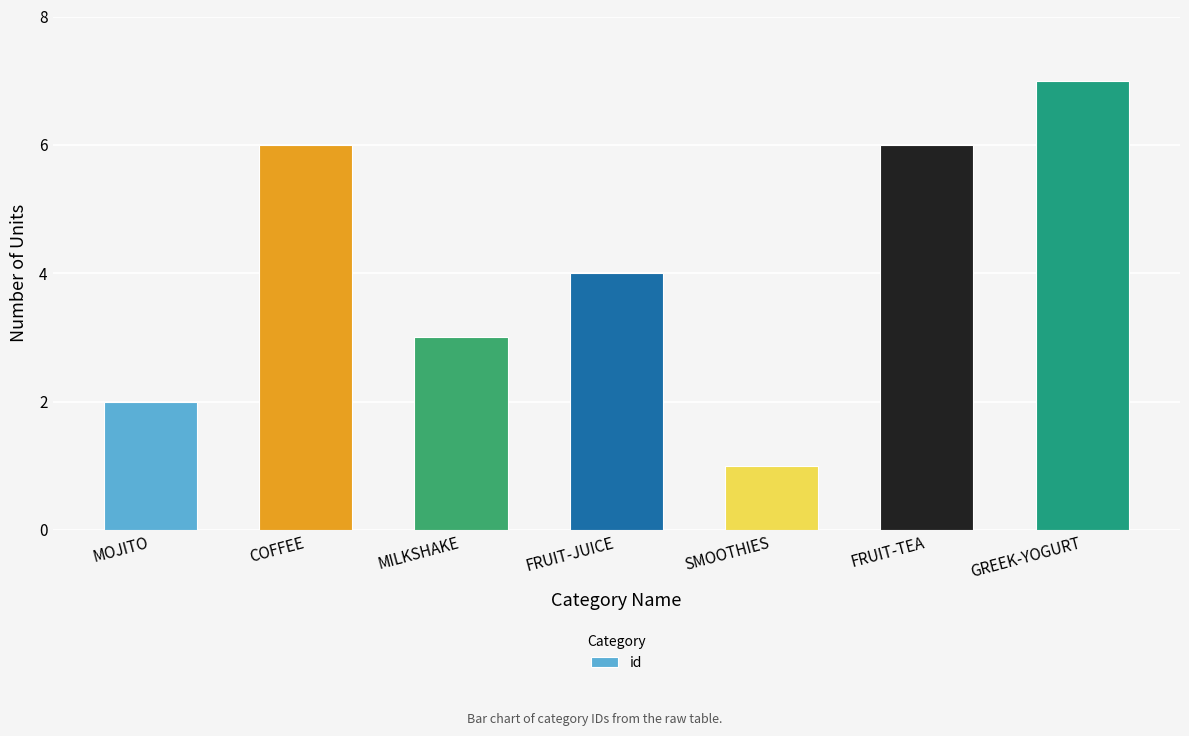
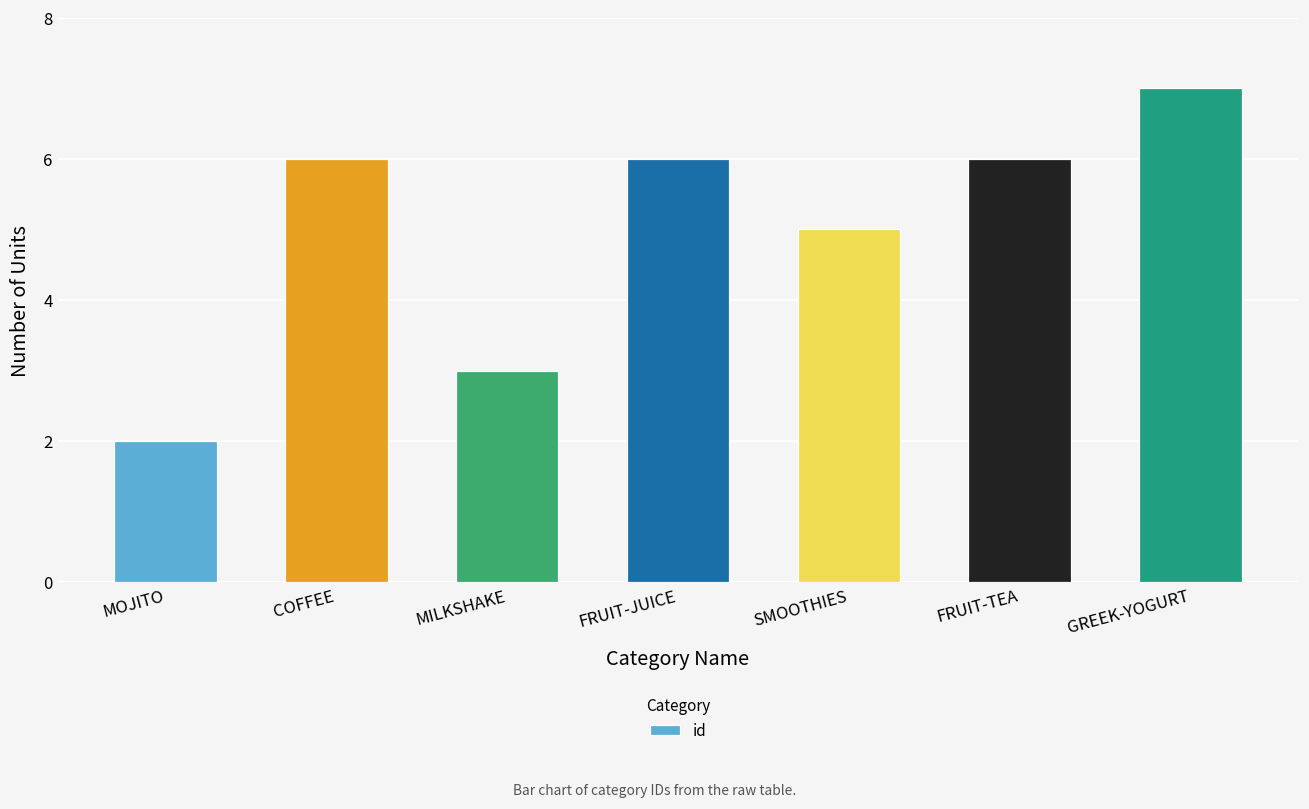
FRUIT-JUICE: 4 -> 6
SMOOTHIES: 1 -> 5
